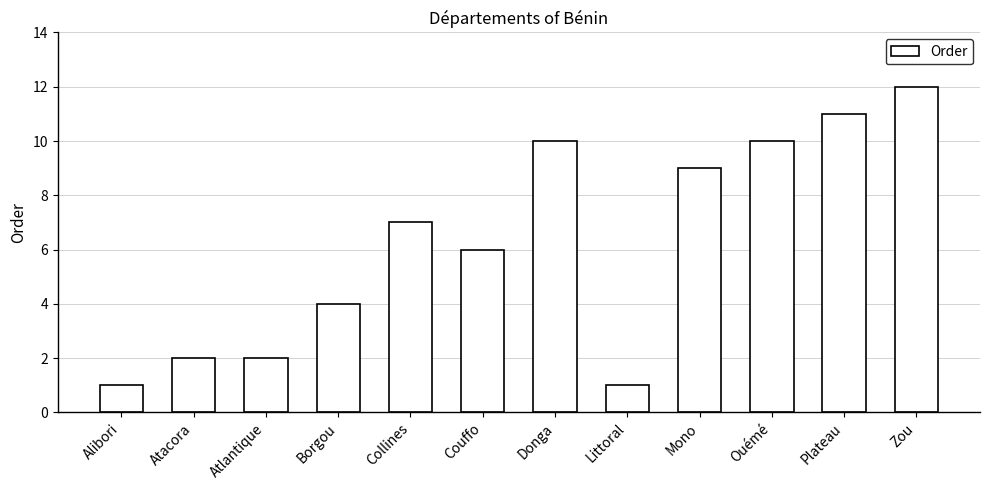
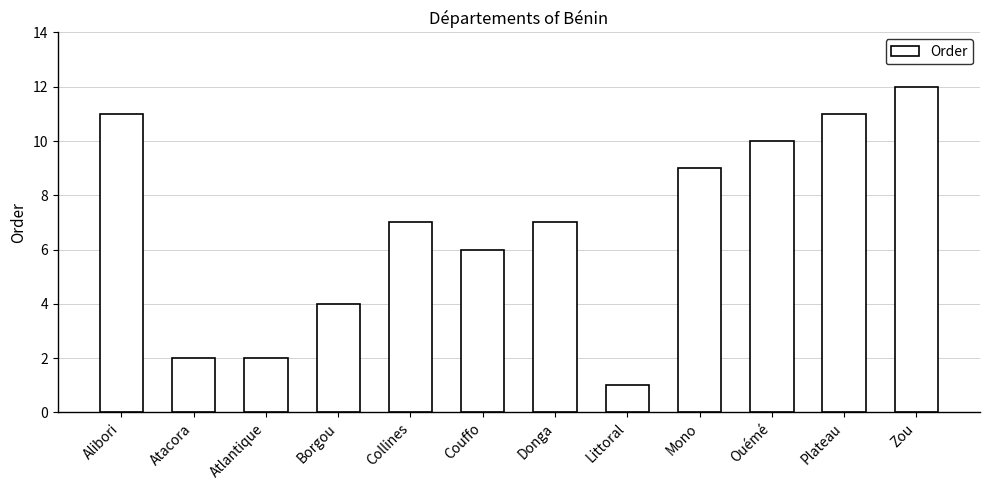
Alibori: 1 -> 11
Donga: 10 -> 7
